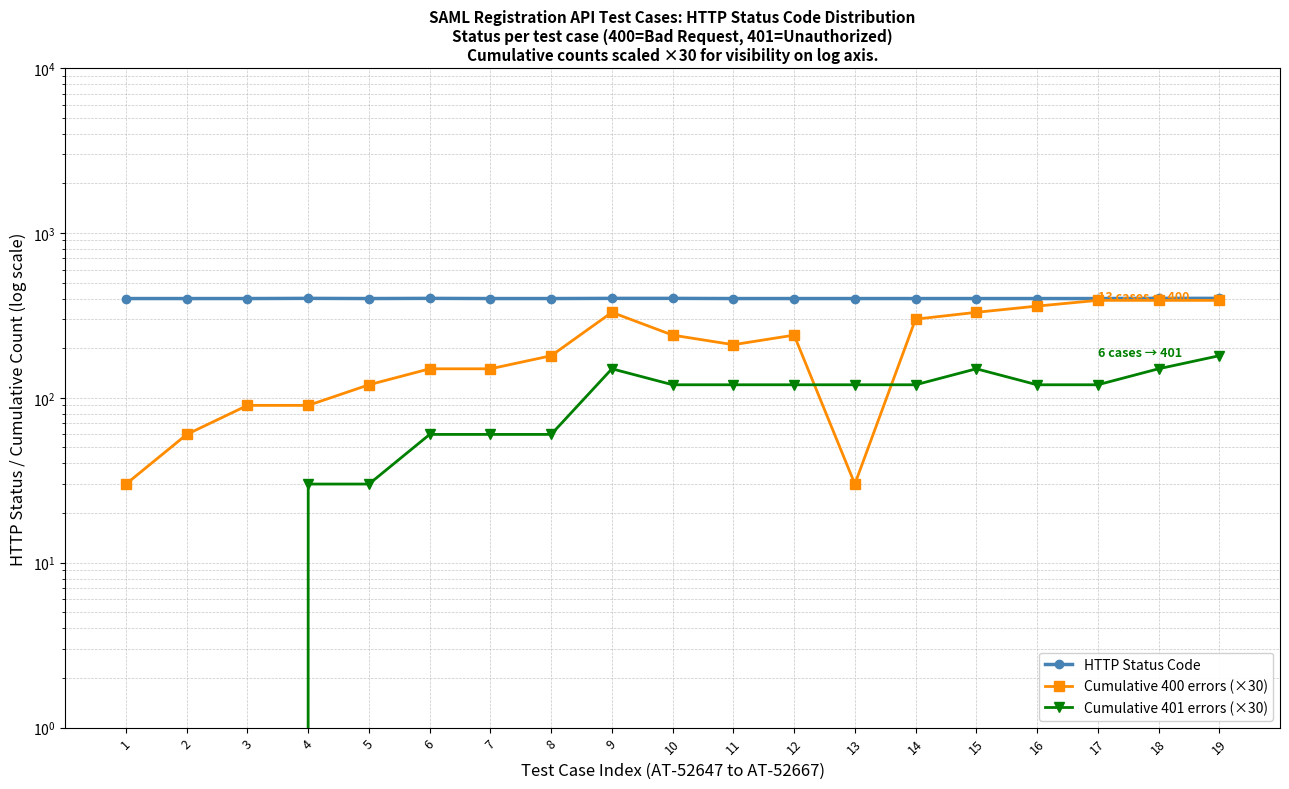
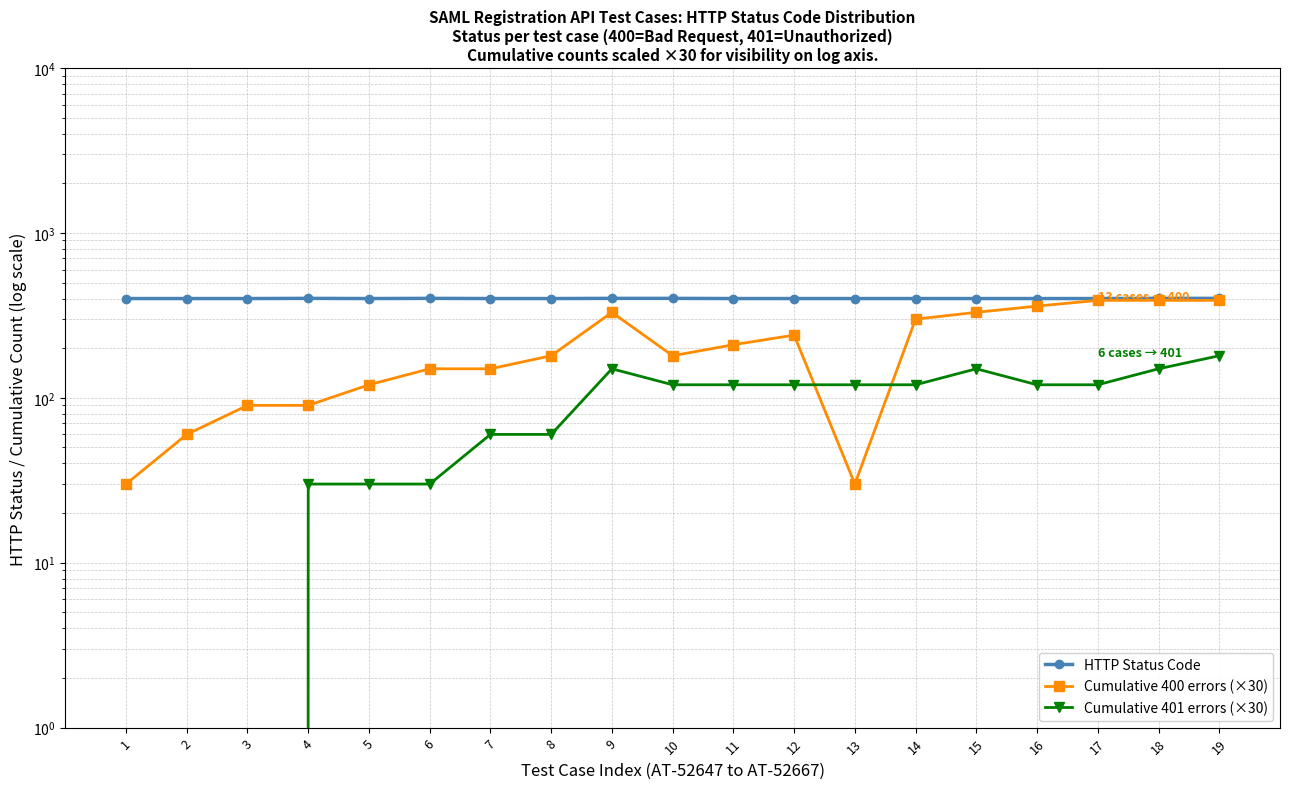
Cumulative 401 errors (×30), 6: 60 -> 30
Cumulative 400 errors (×30), 10: 240 -> 180
